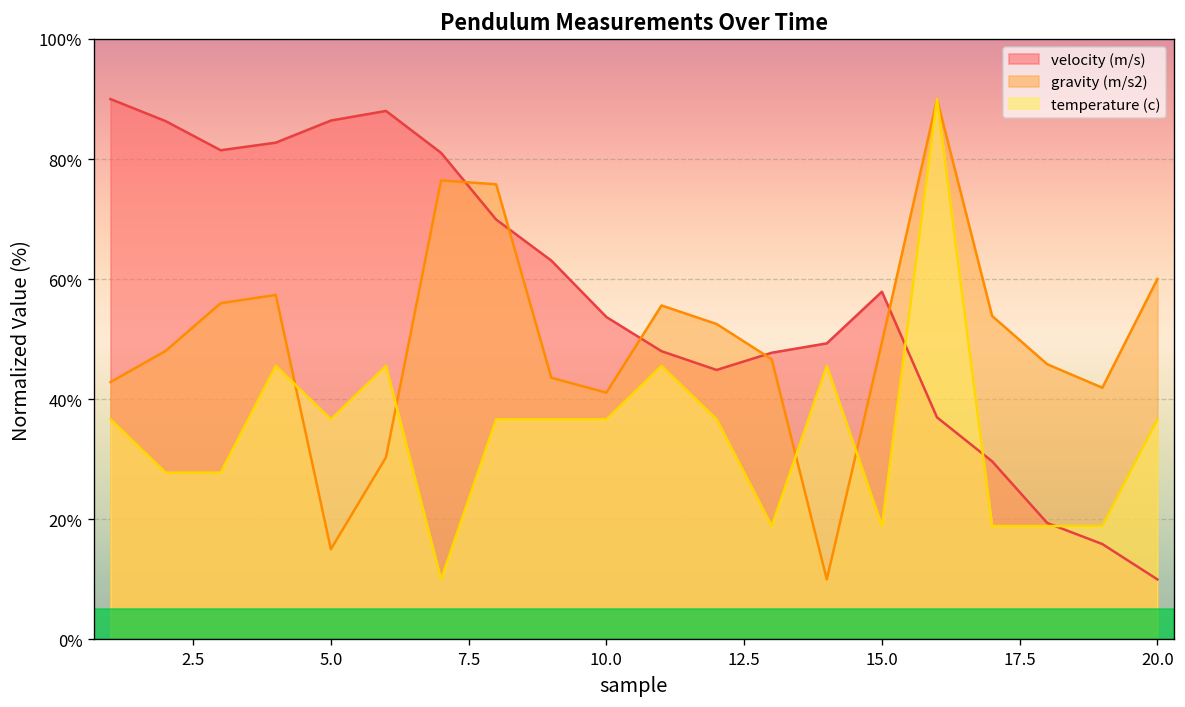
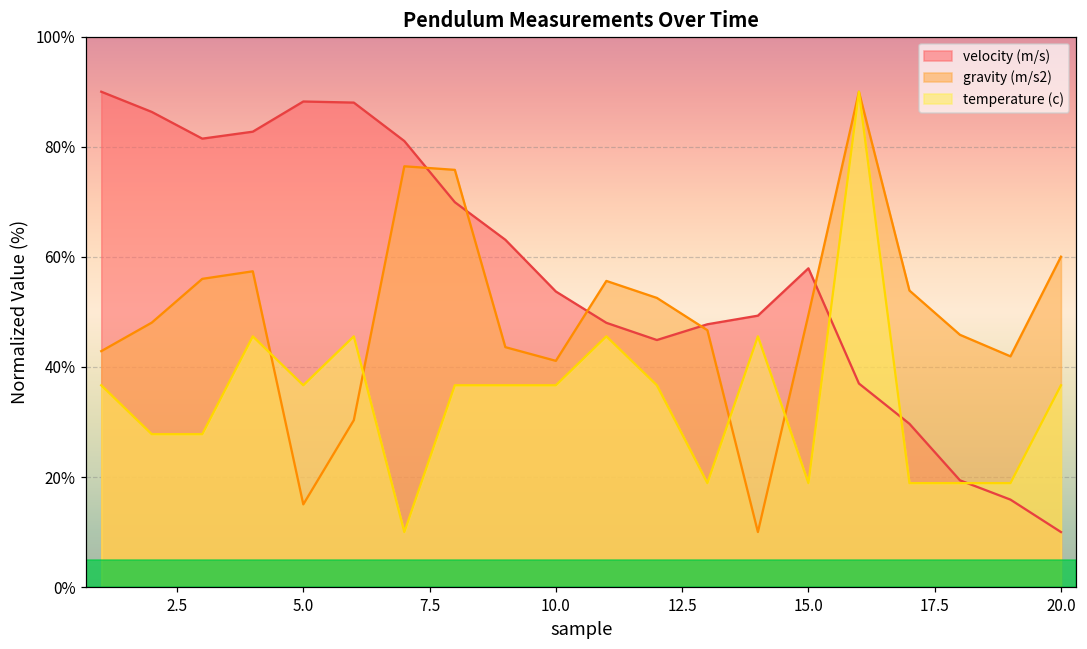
velocity (m/s), 5.0: 86% -> 88%
